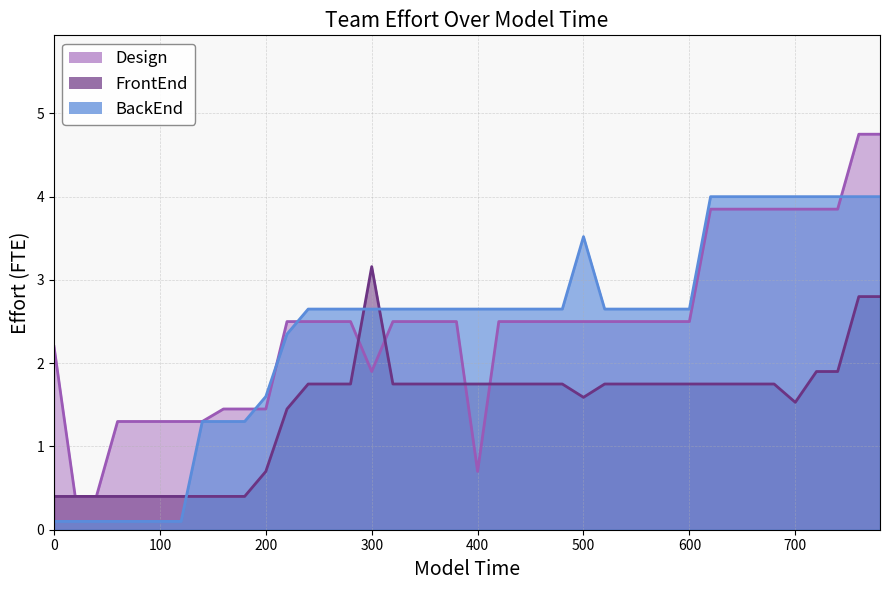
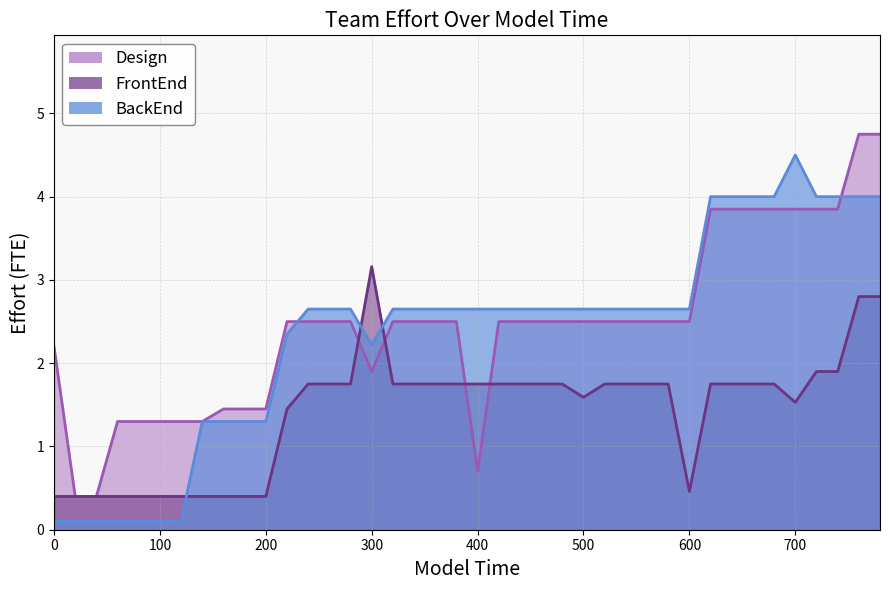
FrontEnd, 200: 0.7 -> 0.4
BackEnd, 200: 1.6 -> 1.3
BackEnd, 300: 2.7 -> 2.2
BackEnd, 500: 3.5 -> 2.7
FrontEnd, 600: 1.8 -> 0.5
BackEnd, 700: 4.0 -> 4.5
